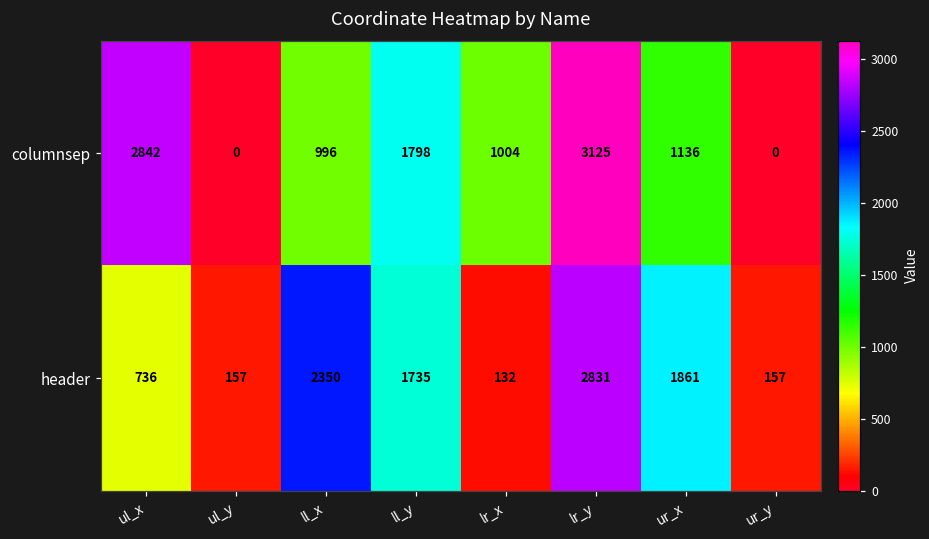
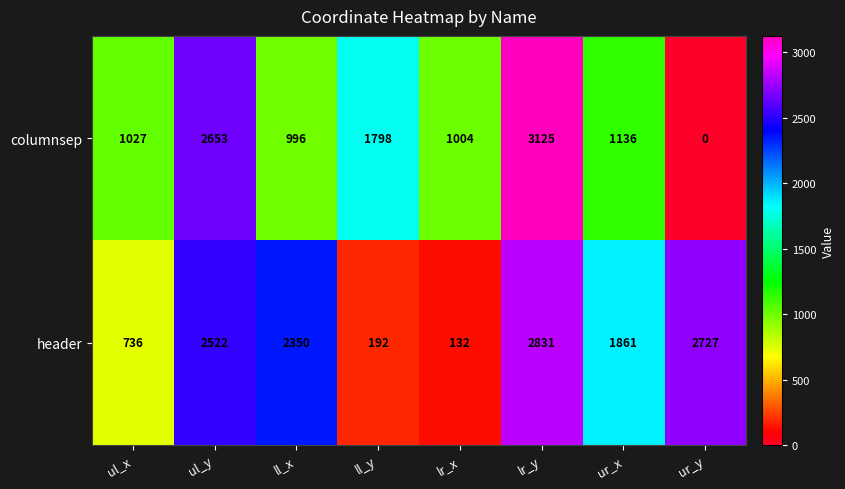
columnsep, ul_x: 2842 -> 1027
columnsep, ul_y: 0 -> 2653
header, ul_y: 157 -> 2522
header, ll_y: 1735 -> 192
header, ur_y: 157 -> 2727
